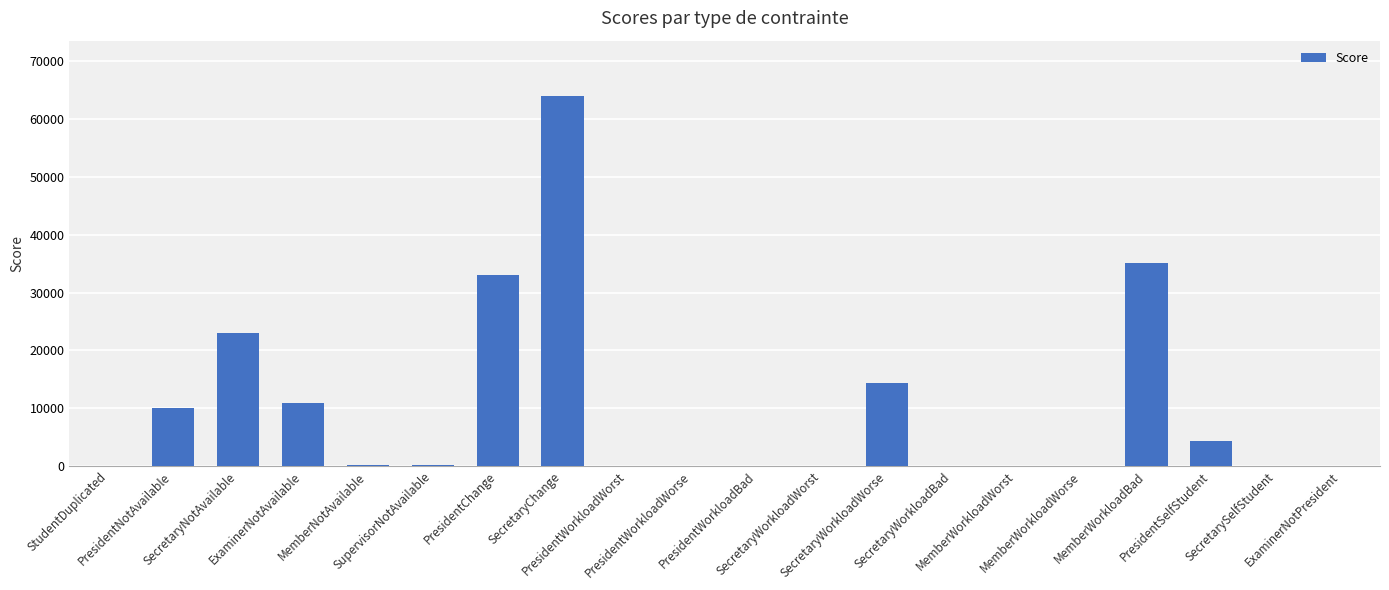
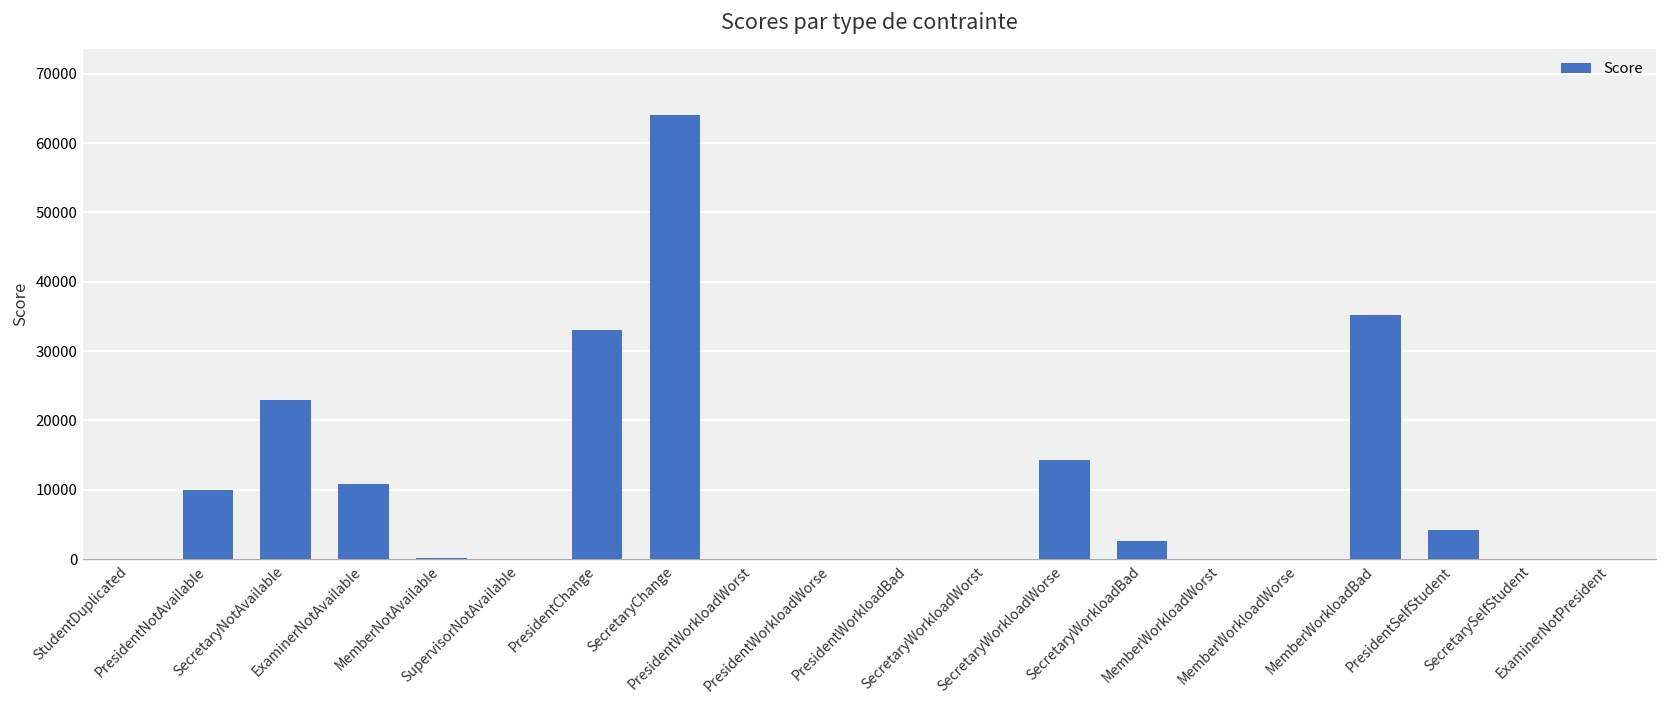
SecretaryWorkloadBad: 0 -> 3000
